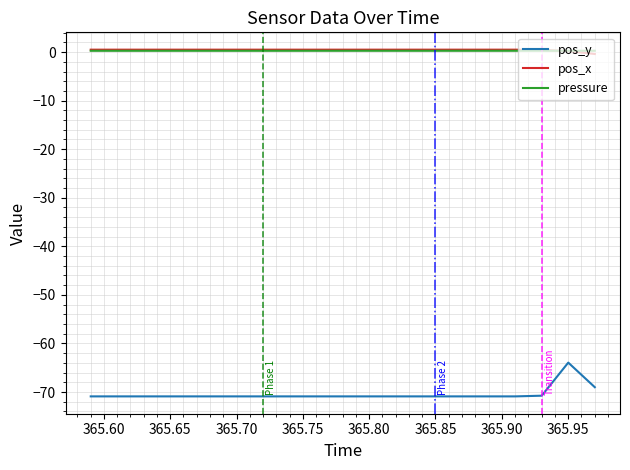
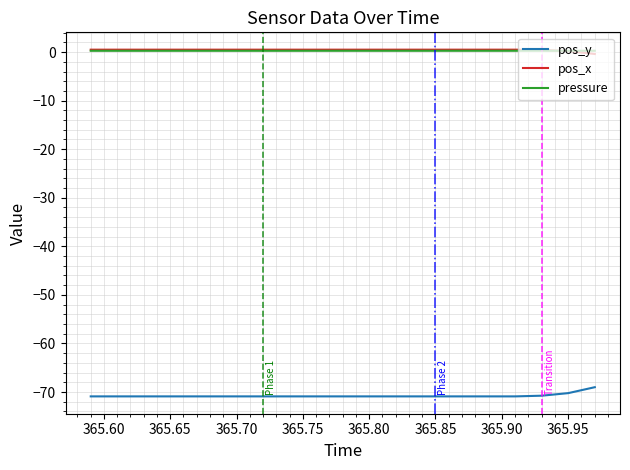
pos_y, 365.95: -64 -> -70
